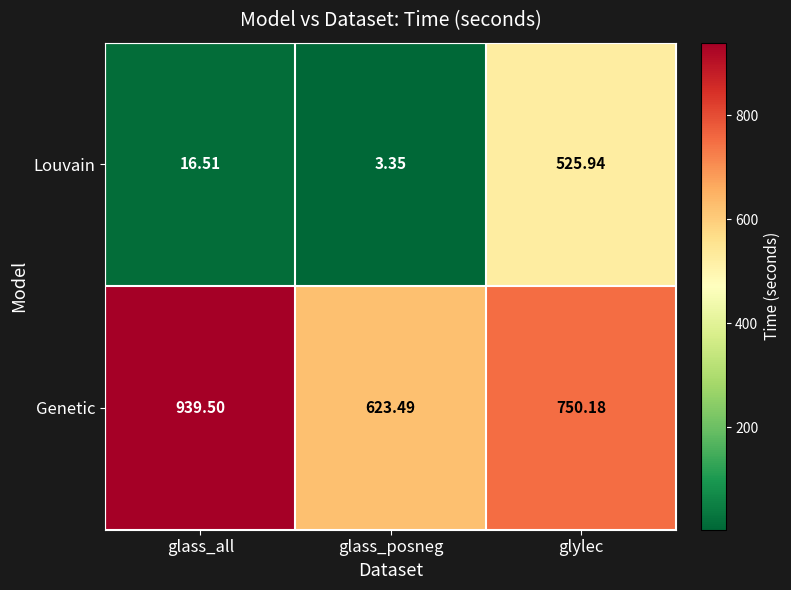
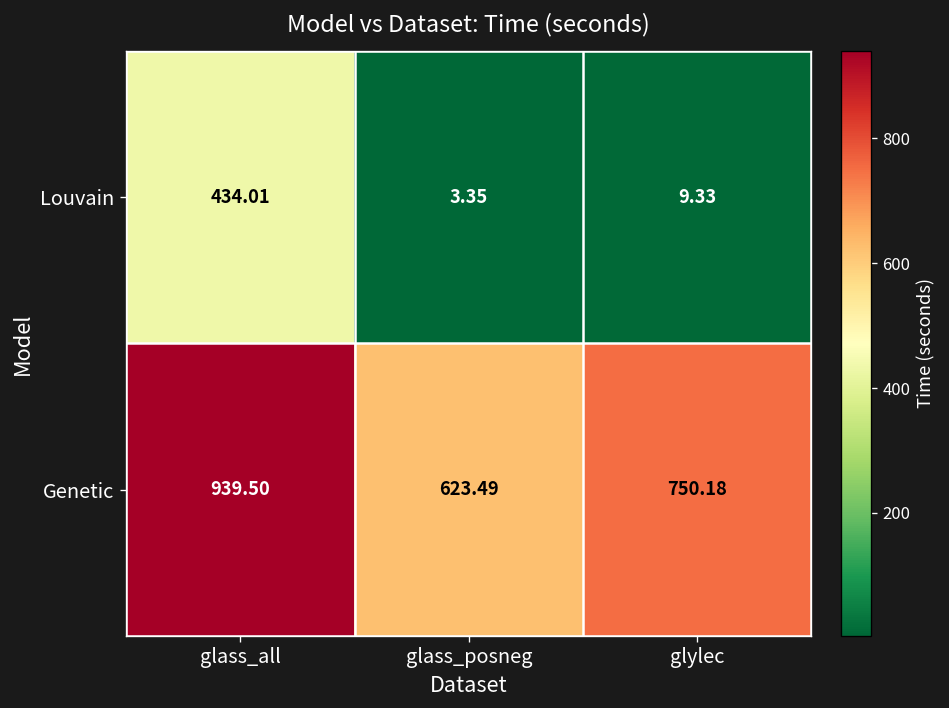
Louvain, glass_all: 16.51 -> 434.01
Louvain, glylec: 525.94 -> 9.33
